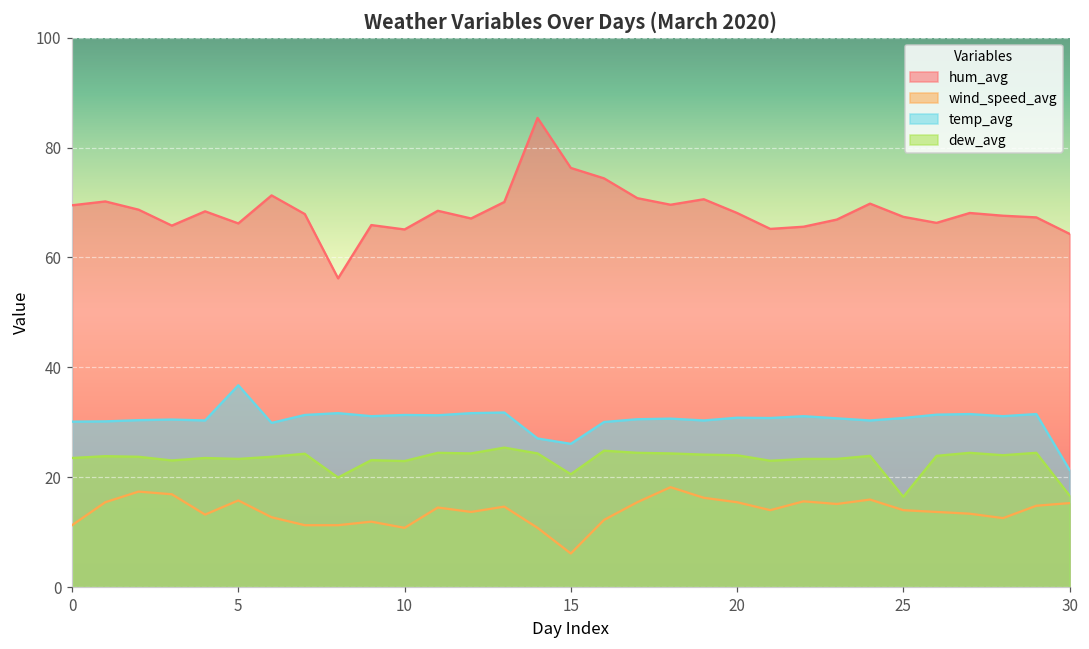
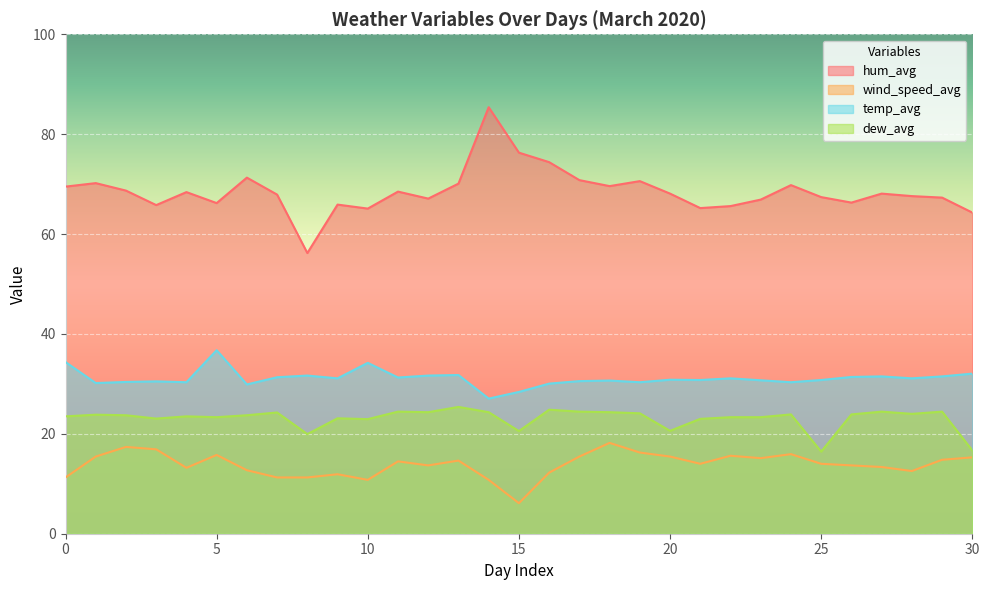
temp_avg, 0: 30 -> 34
temp_avg, 10: 31 -> 34
temp_avg, 15: 26 -> 28
dew_avg, 20: 24 -> 21
temp_avg, 30: 21 -> 32
